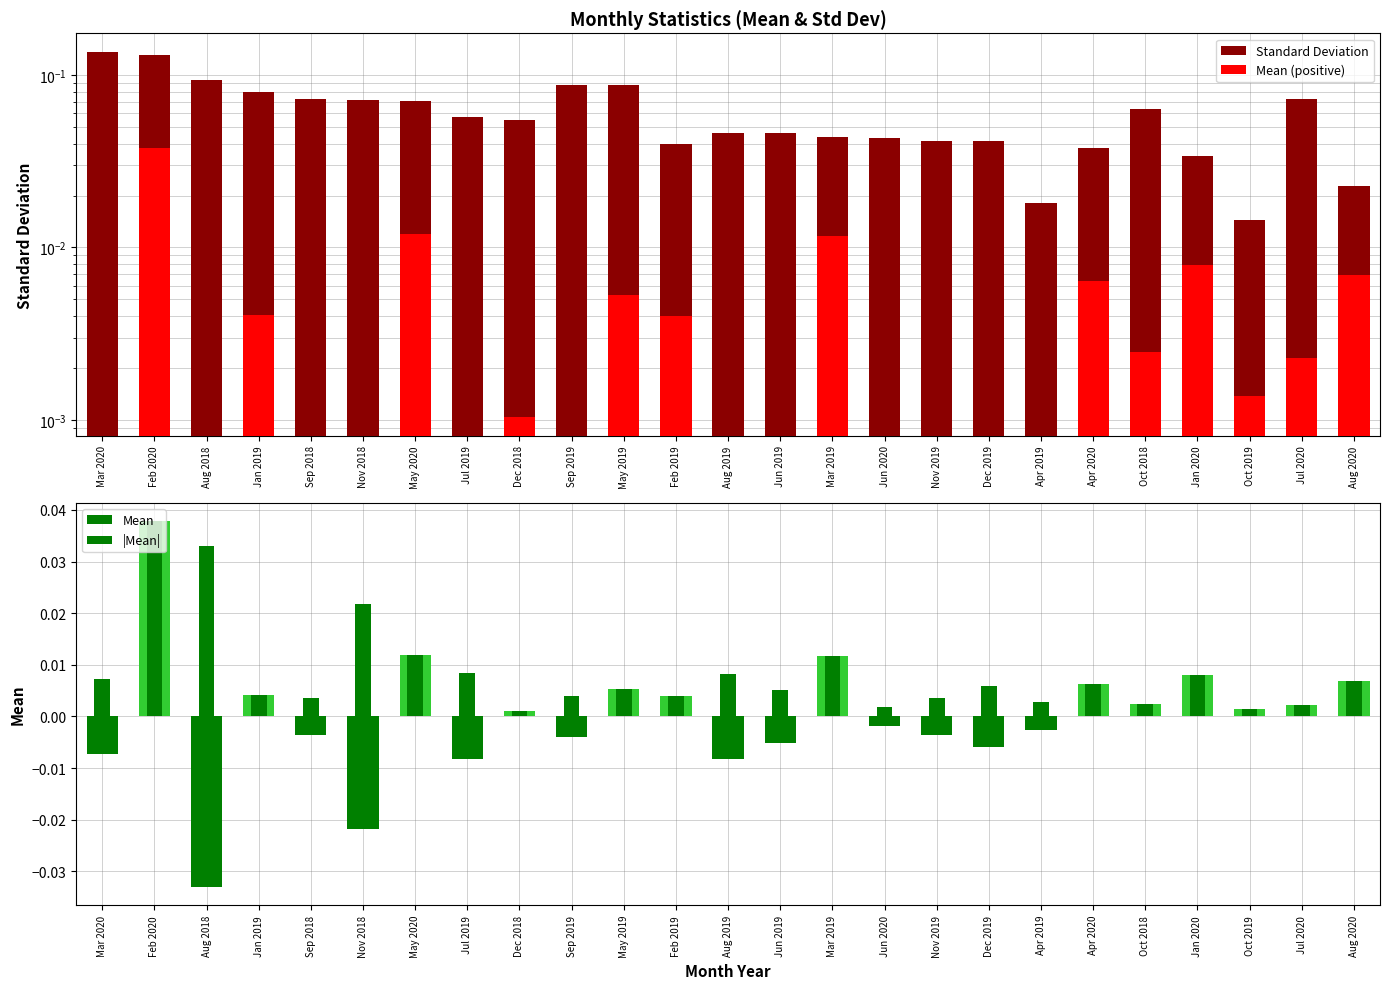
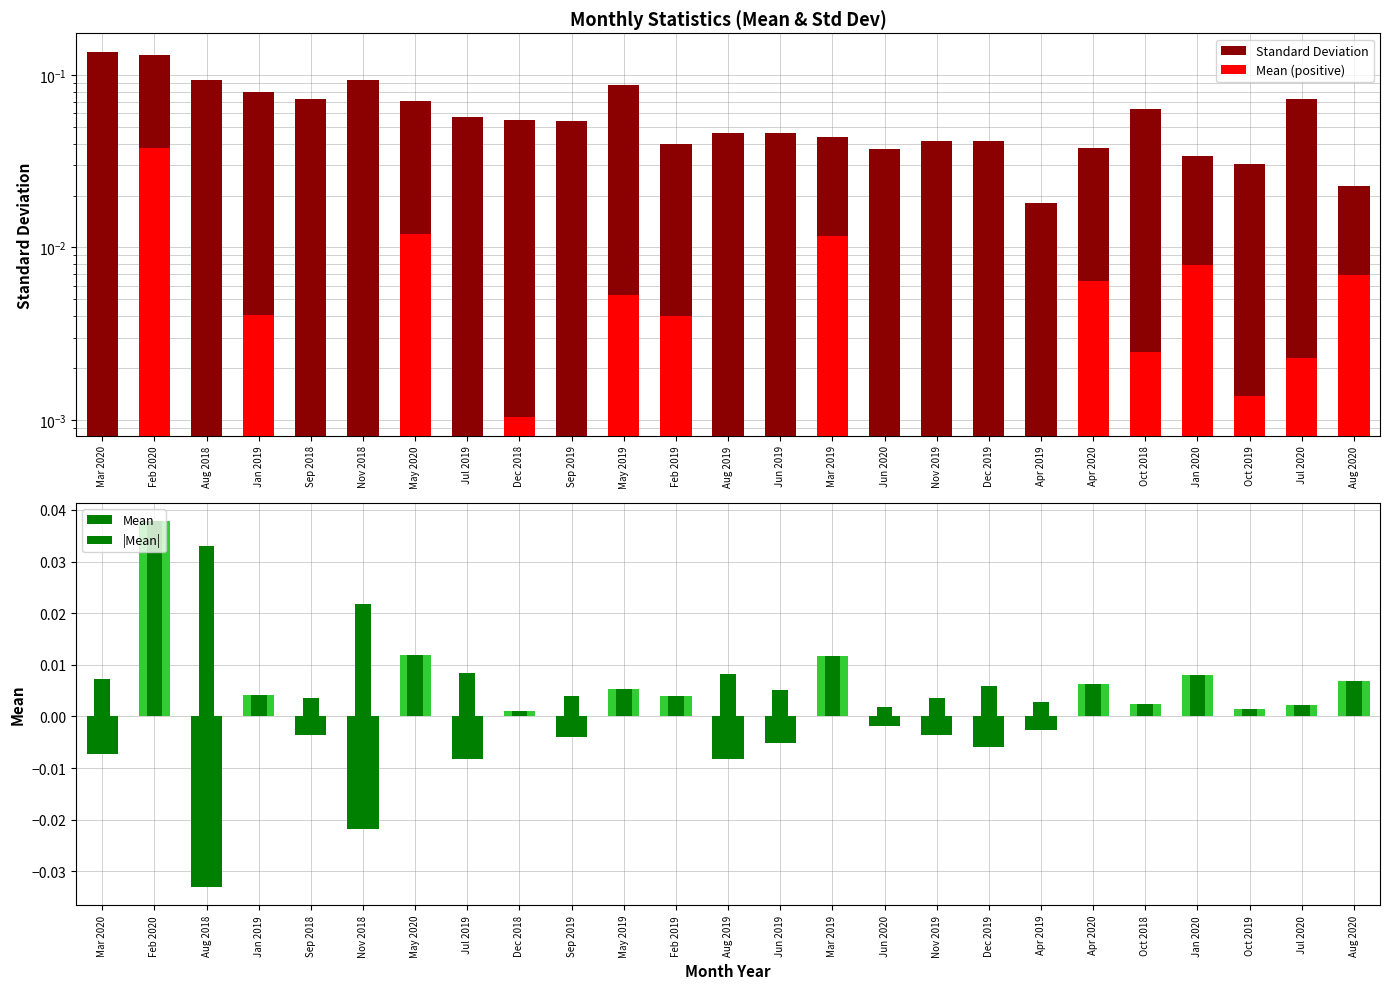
Monthly Statistics (Mean & Std Dev), Standard Deviation, Nov 2018: 0.071 -> 0.09
Monthly Statistics (Mean & Std Dev), Standard Deviation, Sep 2019: 0.09 -> 0.054
Monthly Statistics (Mean & Std Dev), Standard Deviation, Jun 2020: 0.043 -> 0.037
Monthly Statistics (Mean & Std Dev), Standard Deviation, Oct 2019: 0.015 -> 0.031
